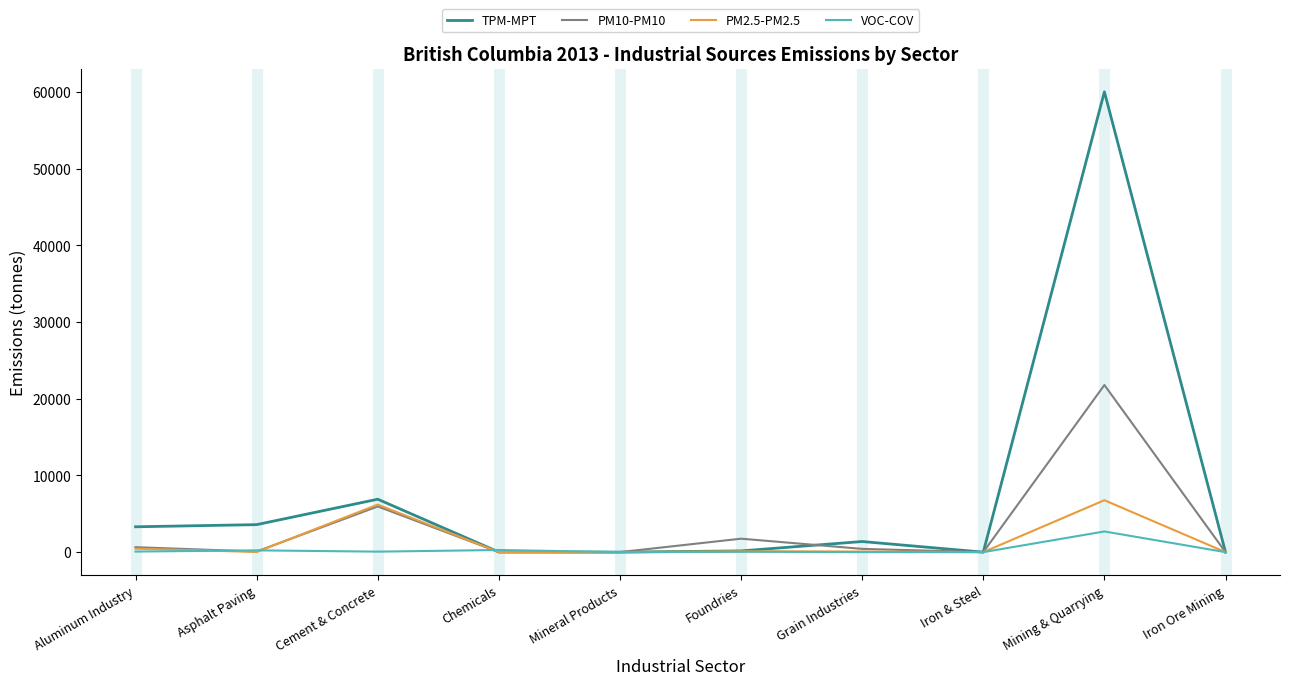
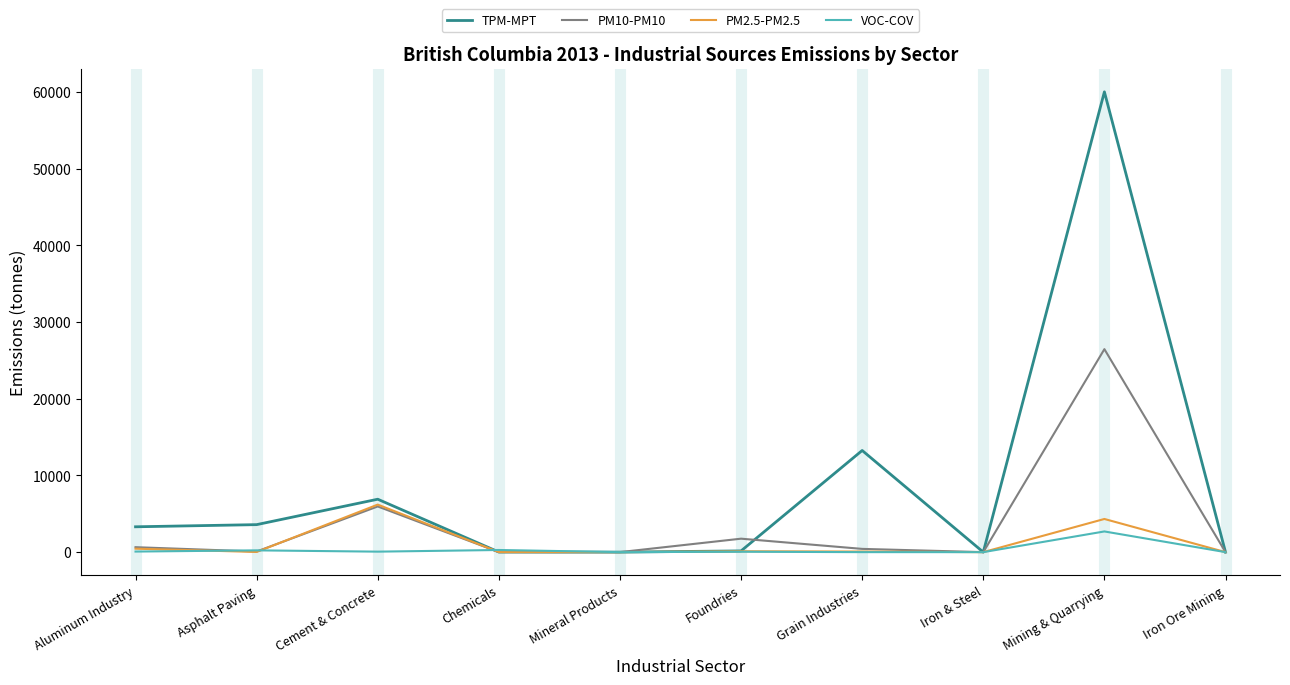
TPM-MPT, Grain Industries: 1000 -> 13000
PM10-PM10, Mining & Quarrying: 22000 -> 26000
PM2.5-PM2.5, Mining & Quarrying: 7000 -> 4000
